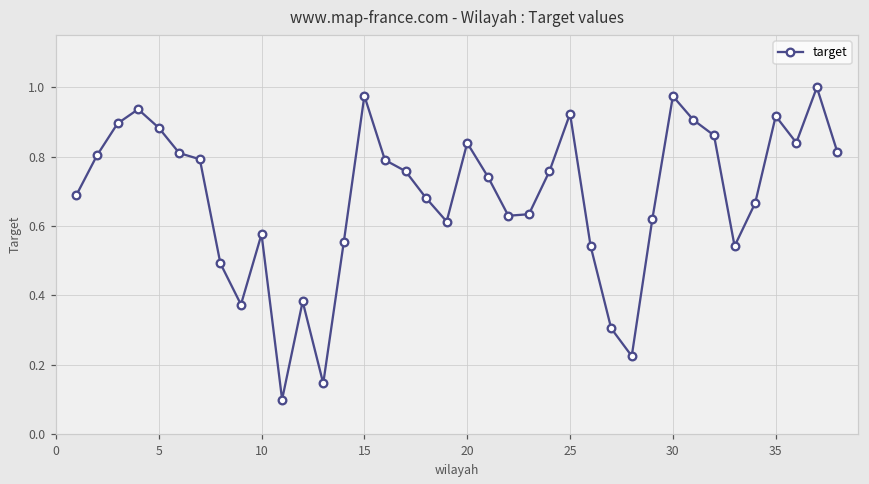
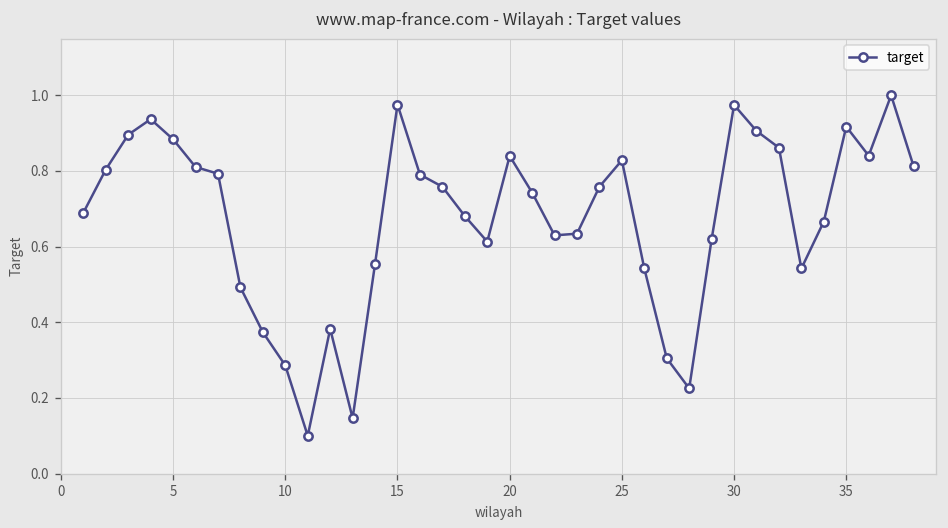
10: 0.58 -> 0.29
25: 0.92 -> 0.83
